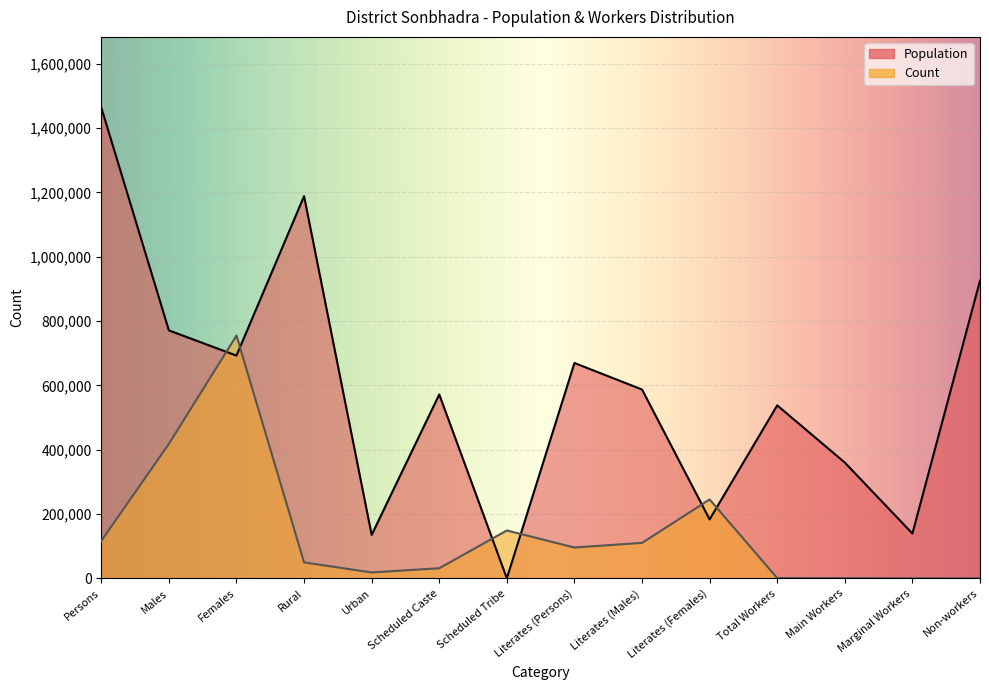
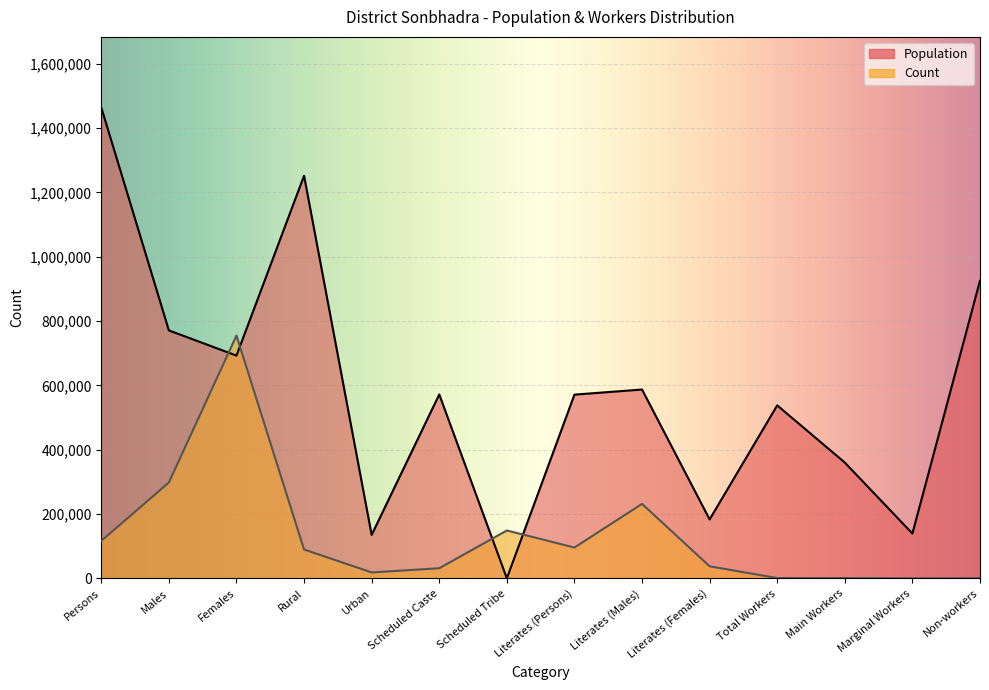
Count, Males: 420,000 -> 300,000
Population, Rural: 1,190,000 -> 1,250,000
Count, Rural: 50,000 -> 90,000
Population, Literates (Persons): 670,000 -> 570,000
Count, Literates (Males): 110,000 -> 230,000
Count, Literates (Females): 250,000 -> 40,000
